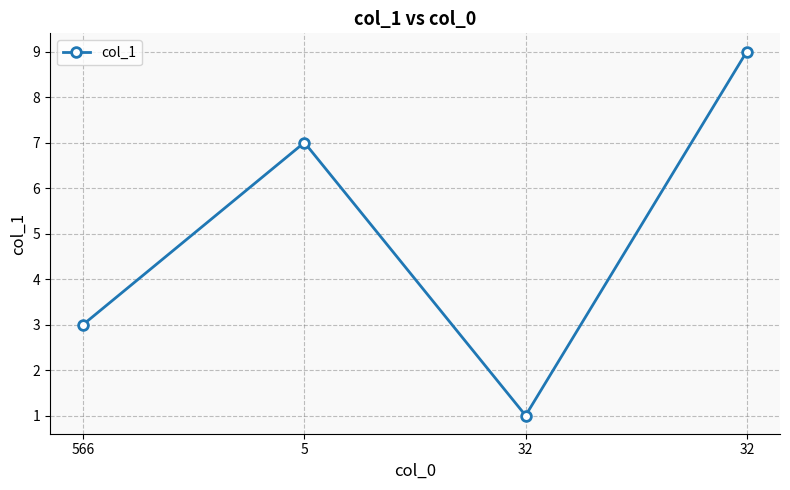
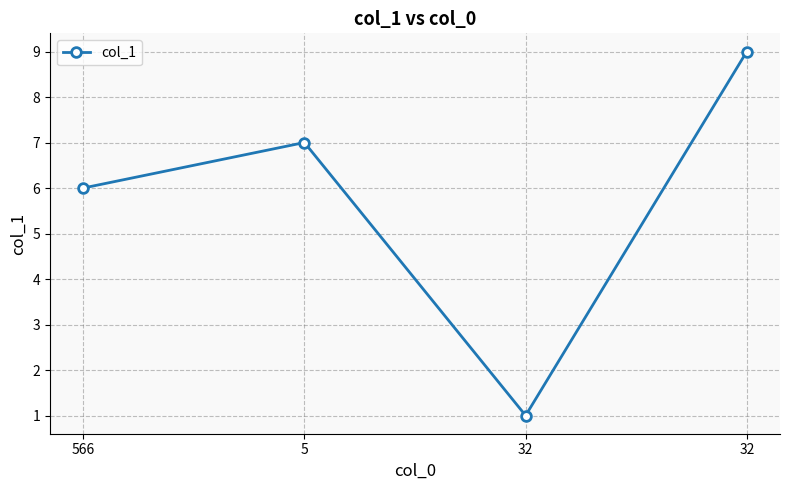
566: 3 -> 6
